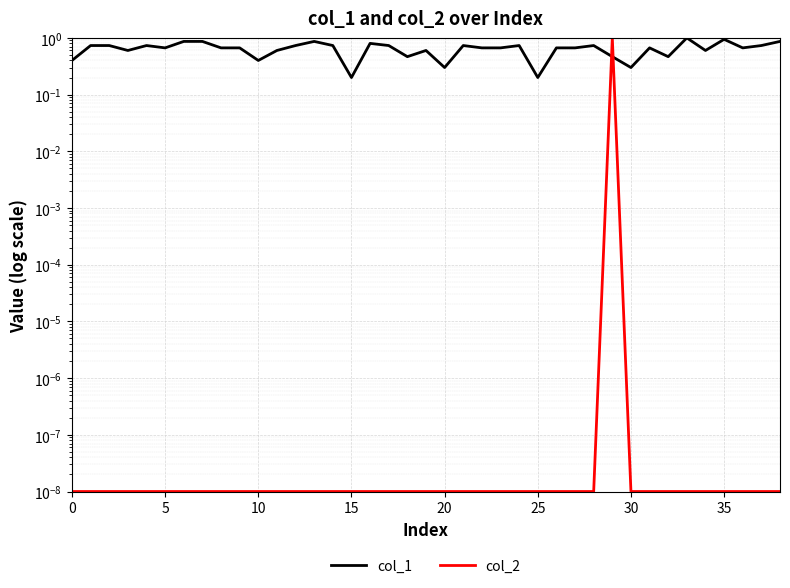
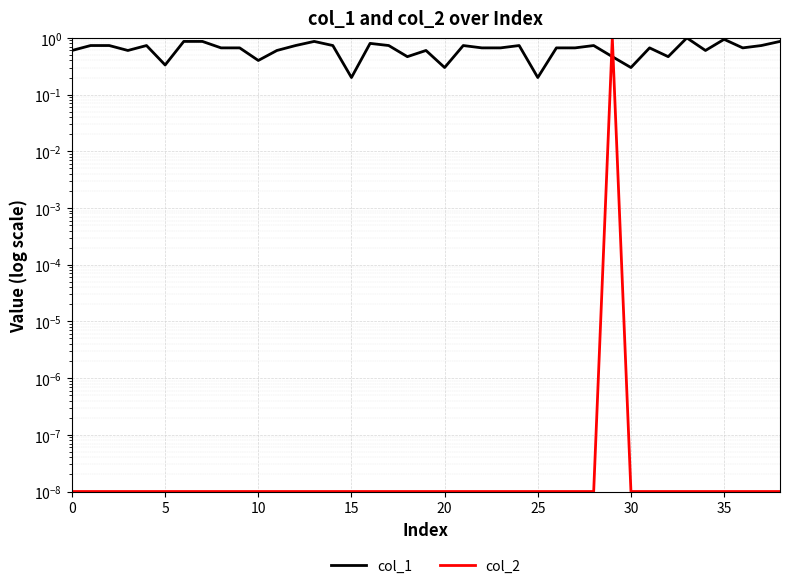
col_1, 0: 0.4 -> 0.6
col_1, 5: 0.7 -> 0.3
